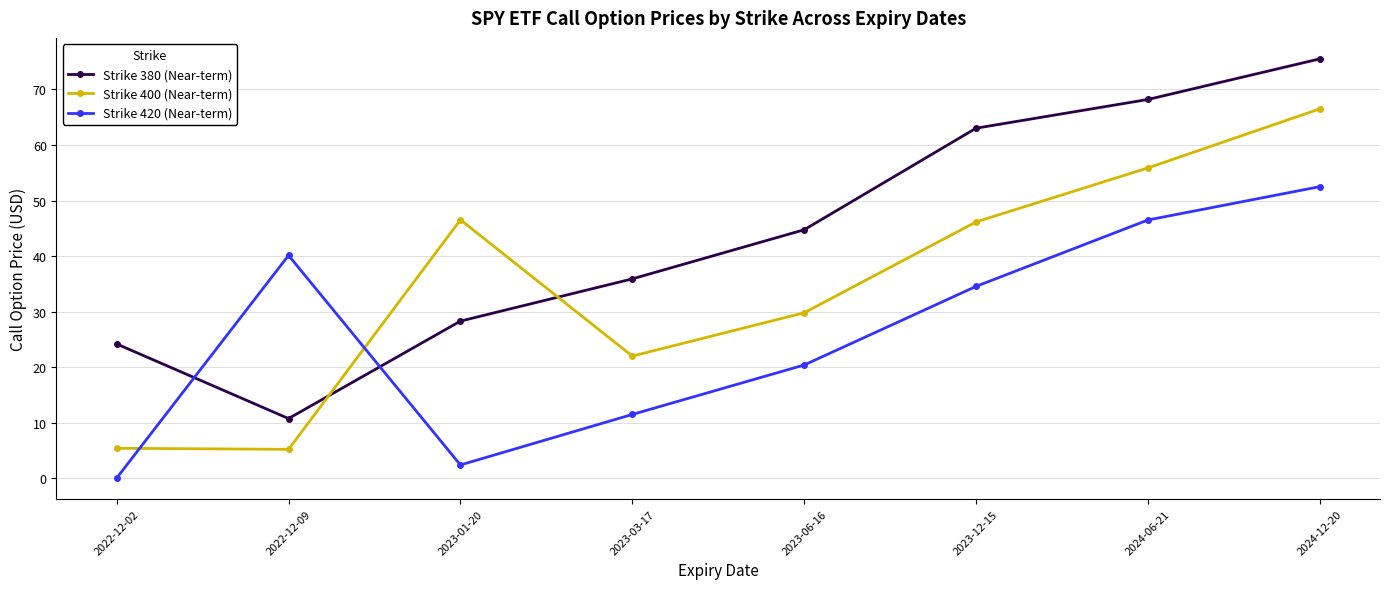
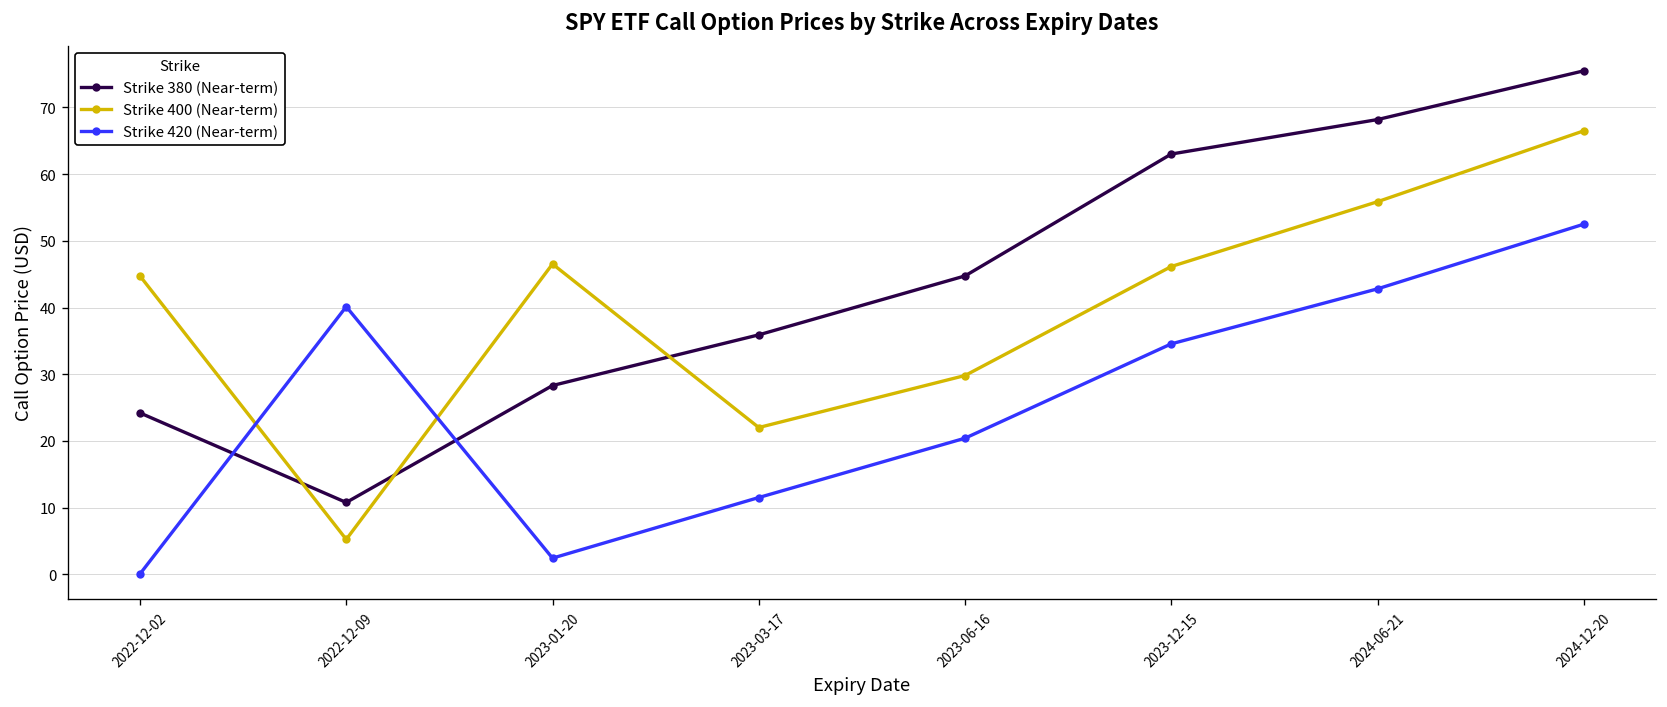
Strike 400 (Near-term), 2022-12-02: 5 -> 45
Strike 420 (Near-term), 2024-06-21: 47 -> 43
